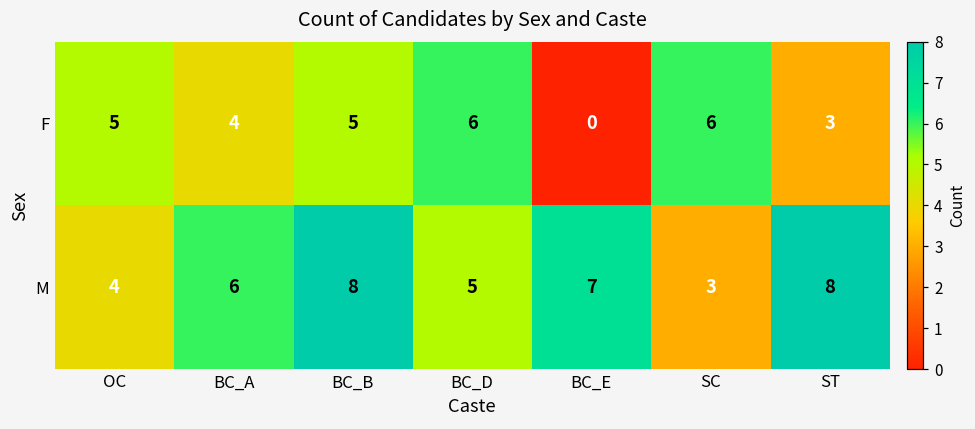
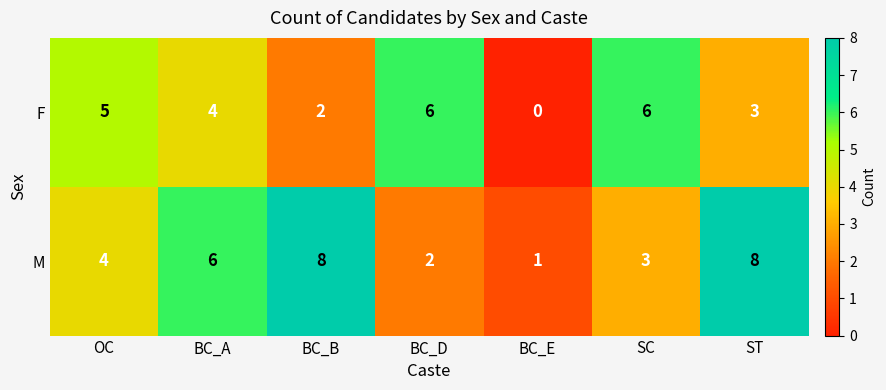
F, BC_B: 5 -> 2
M, BC_D: 5 -> 2
M, BC_E: 7 -> 1
